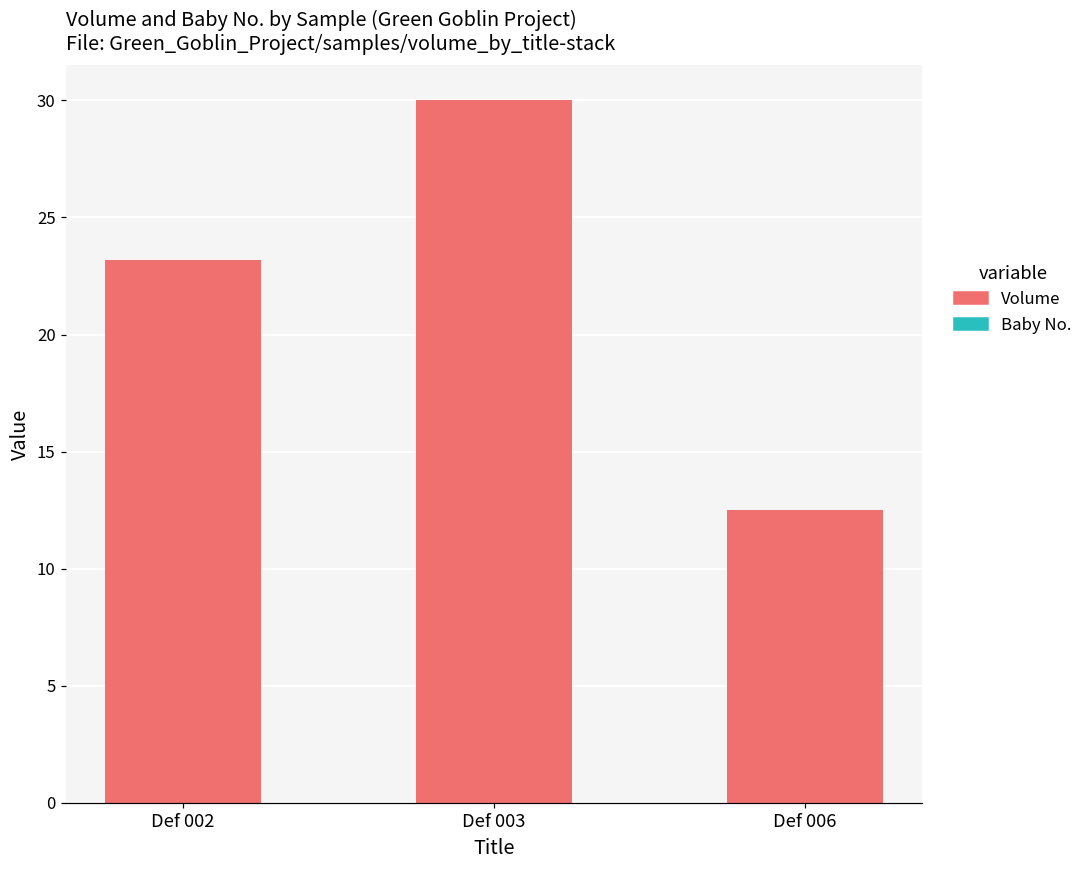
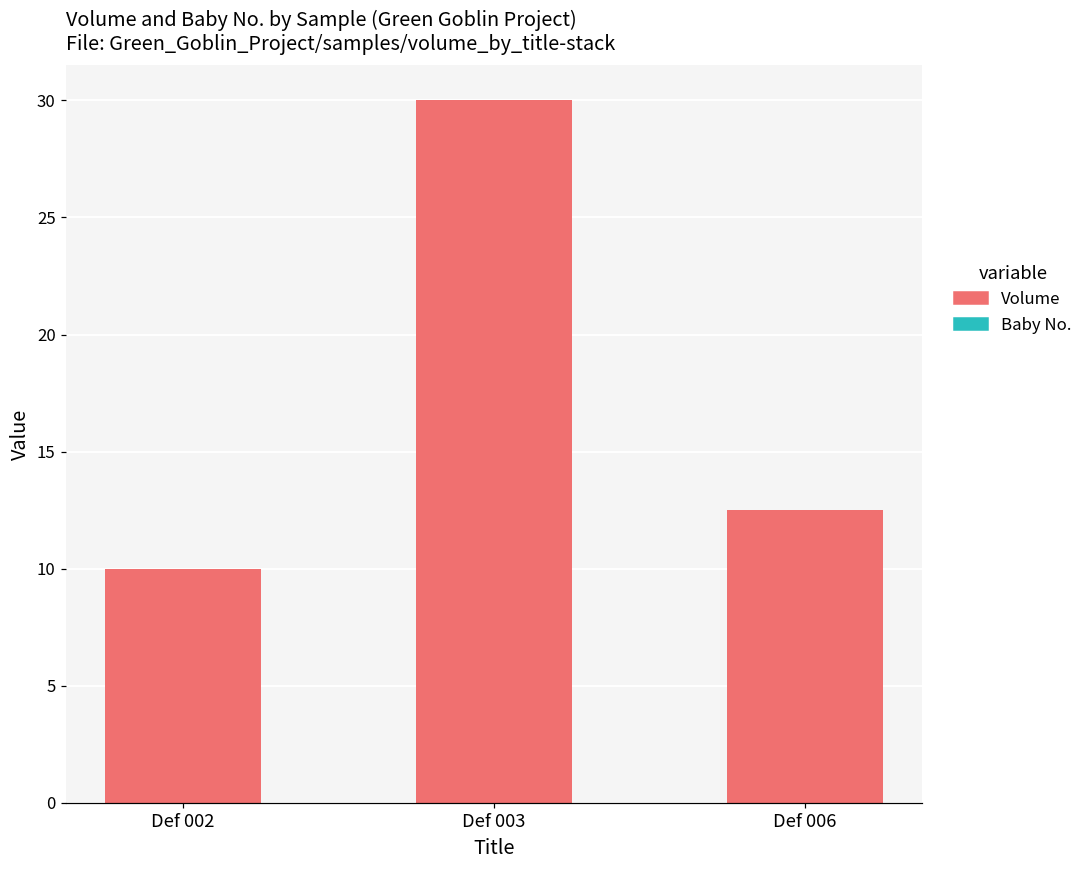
Volume, Def 002: 23.2 -> 10.0
